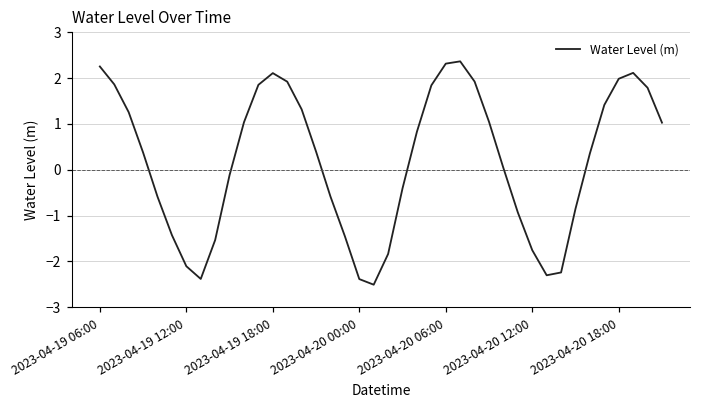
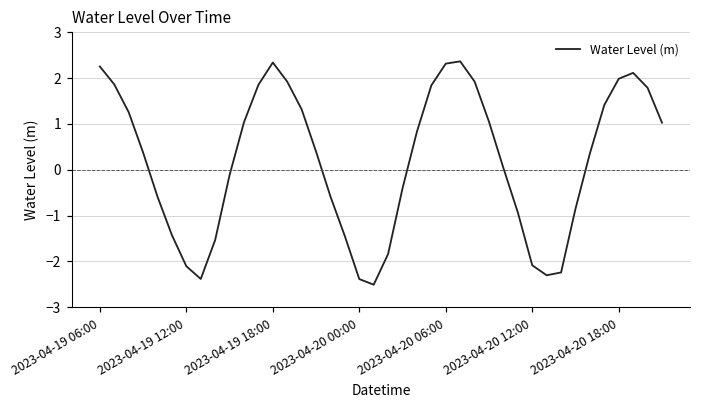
2023-04-19 18:00: 2.1 -> 2.3
2023-04-20 12:00: -1.8 -> -2.1
